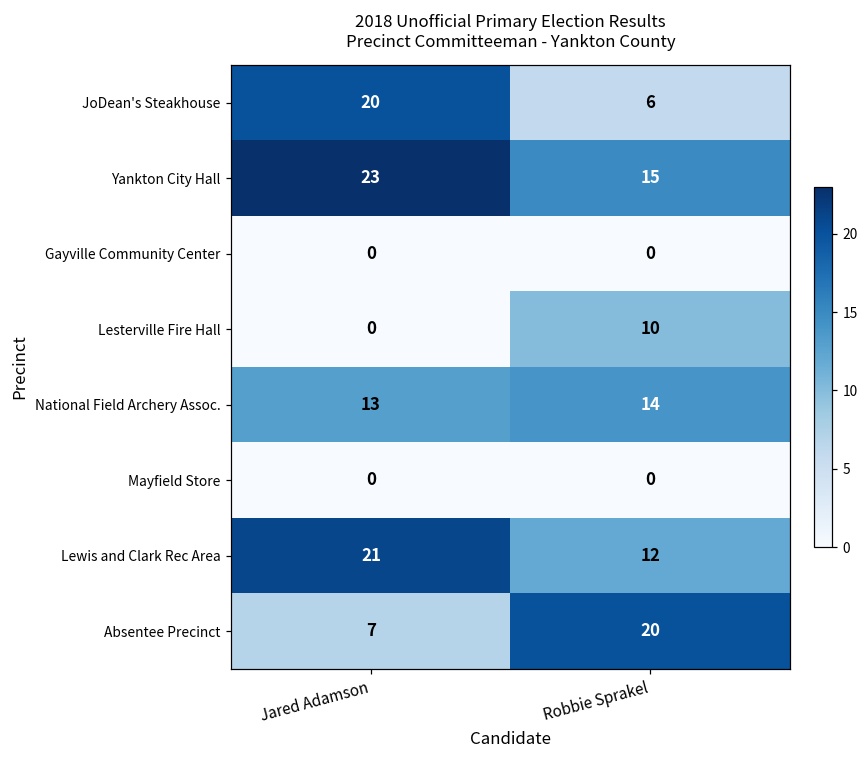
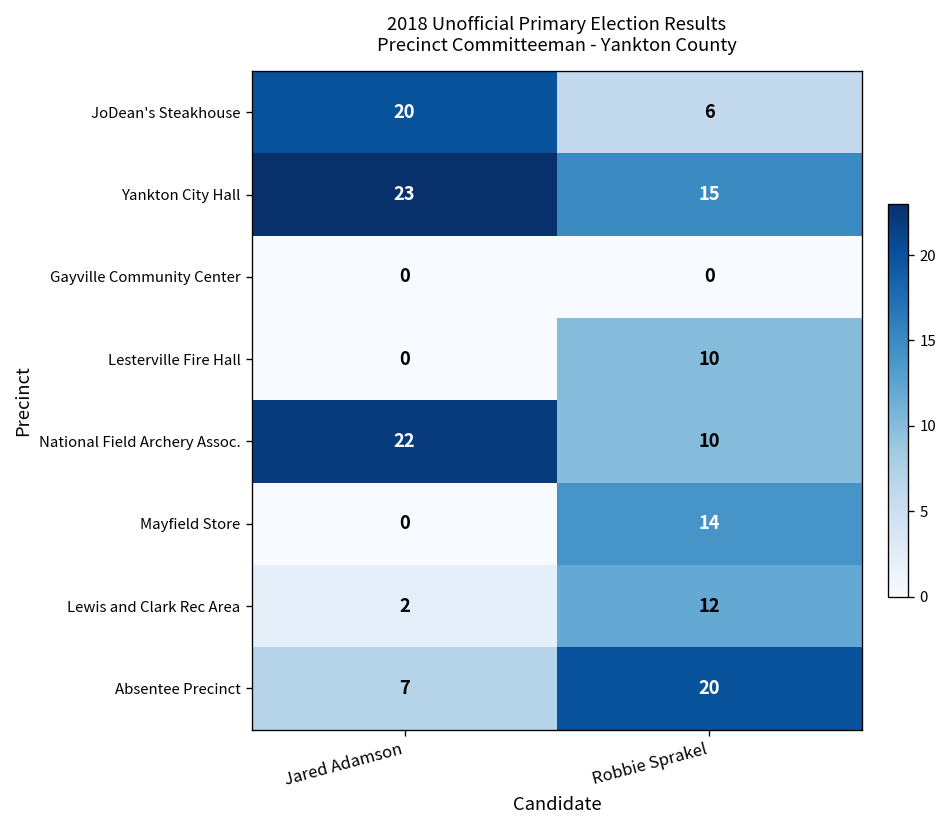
National Field Archery Assoc., Jared Adamson: 13 -> 22
National Field Archery Assoc., Robbie Sprakel: 14 -> 10
Mayfield Store, Robbie Sprakel: 0 -> 14
Lewis and Clark Rec Area, Jared Adamson: 21 -> 2
